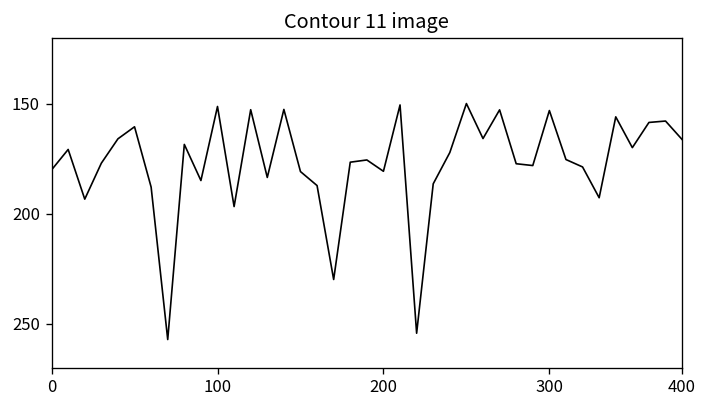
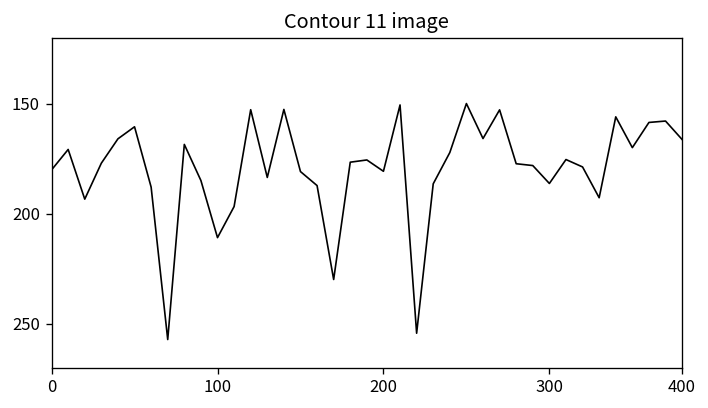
100: 151 -> 211
300: 153 -> 186
